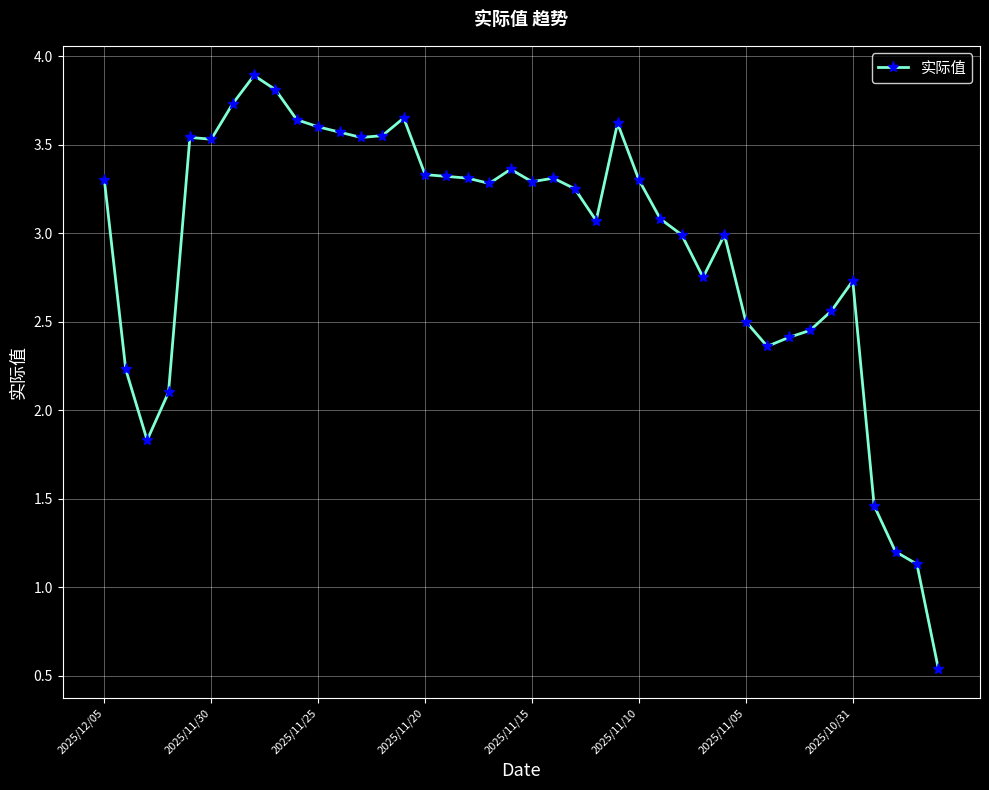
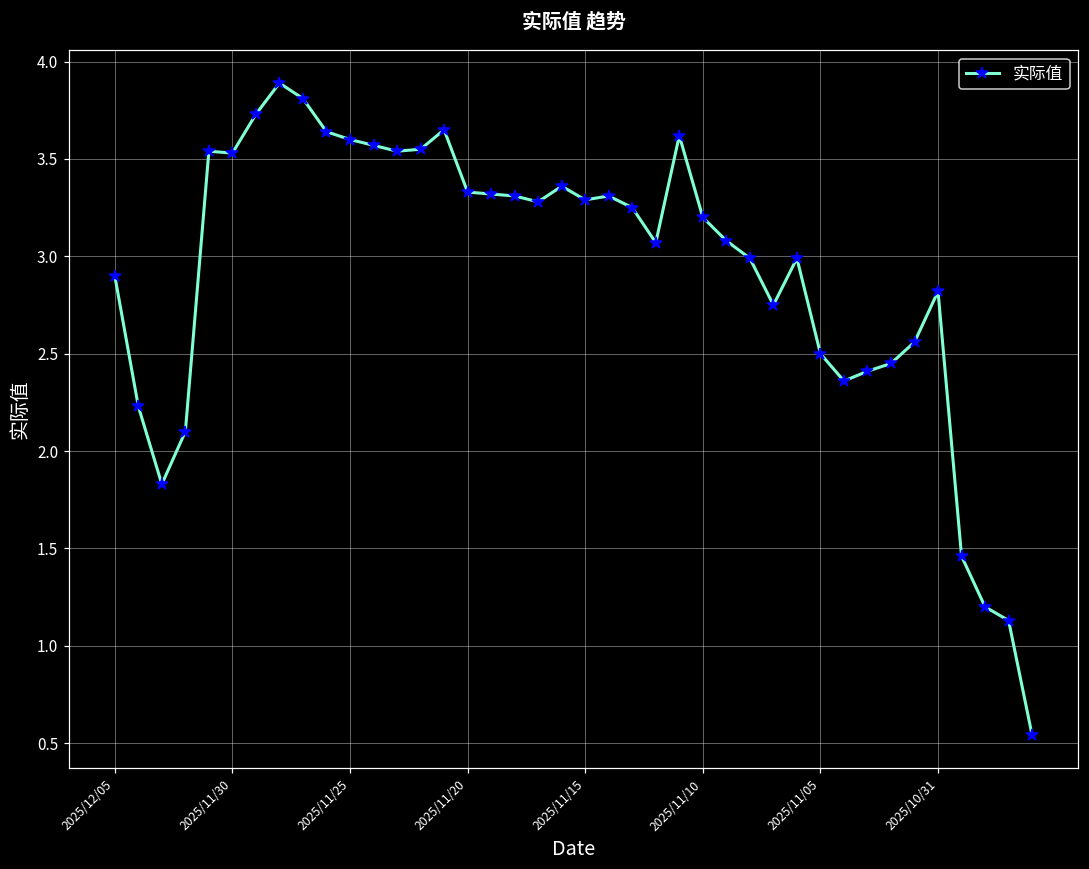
2025/12/05: 3.3 -> 2.9
2025/11/10: 3.3 -> 3.2
2025/10/31: 2.73 -> 2.82
